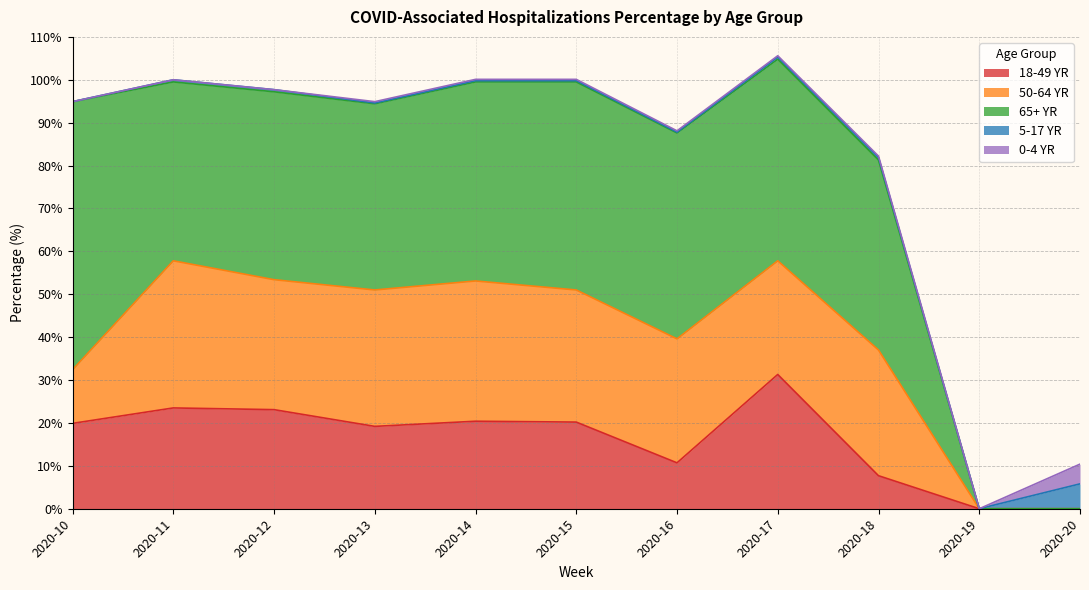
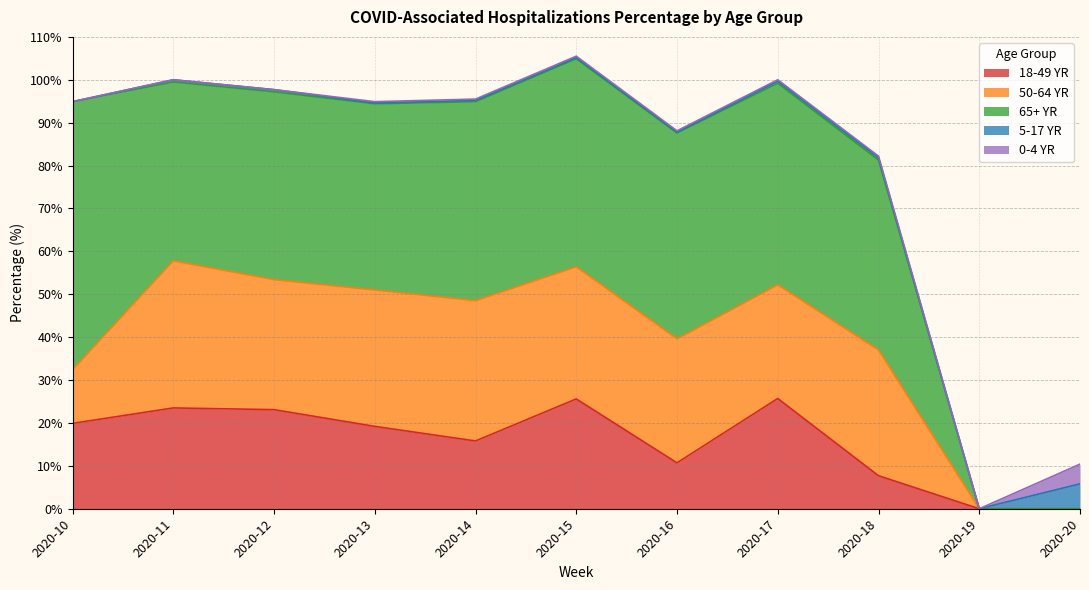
18-49 YR, 2020-14: 20% -> 16%
18-49 YR, 2020-15: 20% -> 26%
18-49 YR, 2020-17: 31% -> 26%
